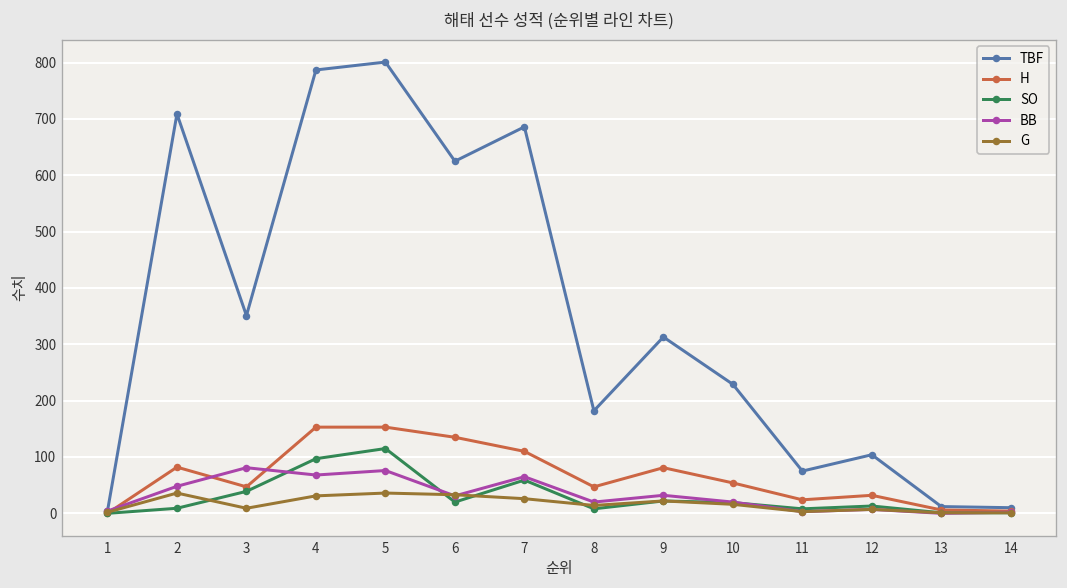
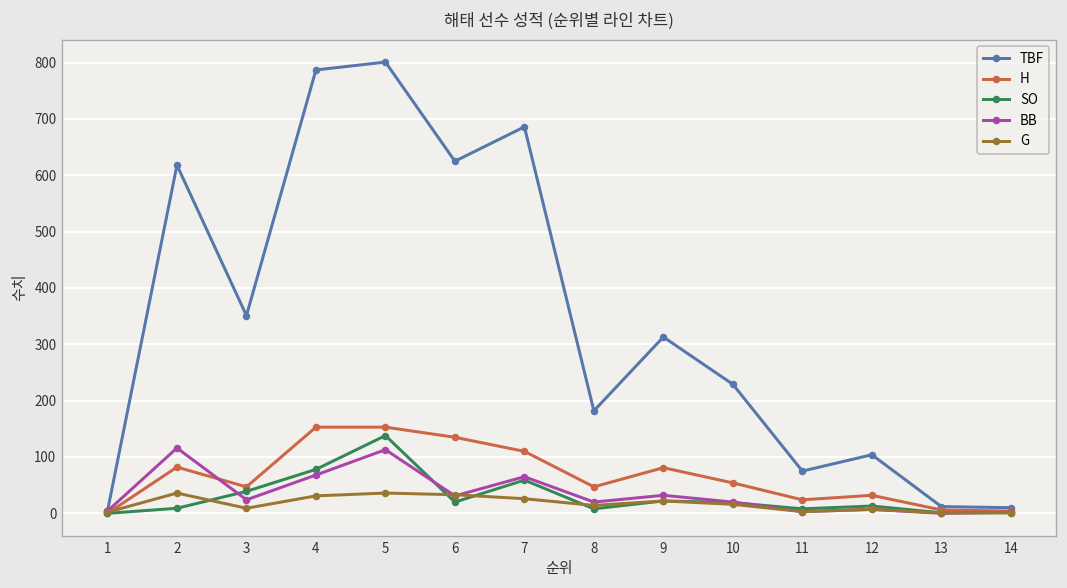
TBF, 2: 710 -> 620
BB, 2: 50 -> 120
BB, 3: 80 -> 20
SO, 4: 100 -> 80
SO, 5: 120 -> 140
BB, 5: 80 -> 110
